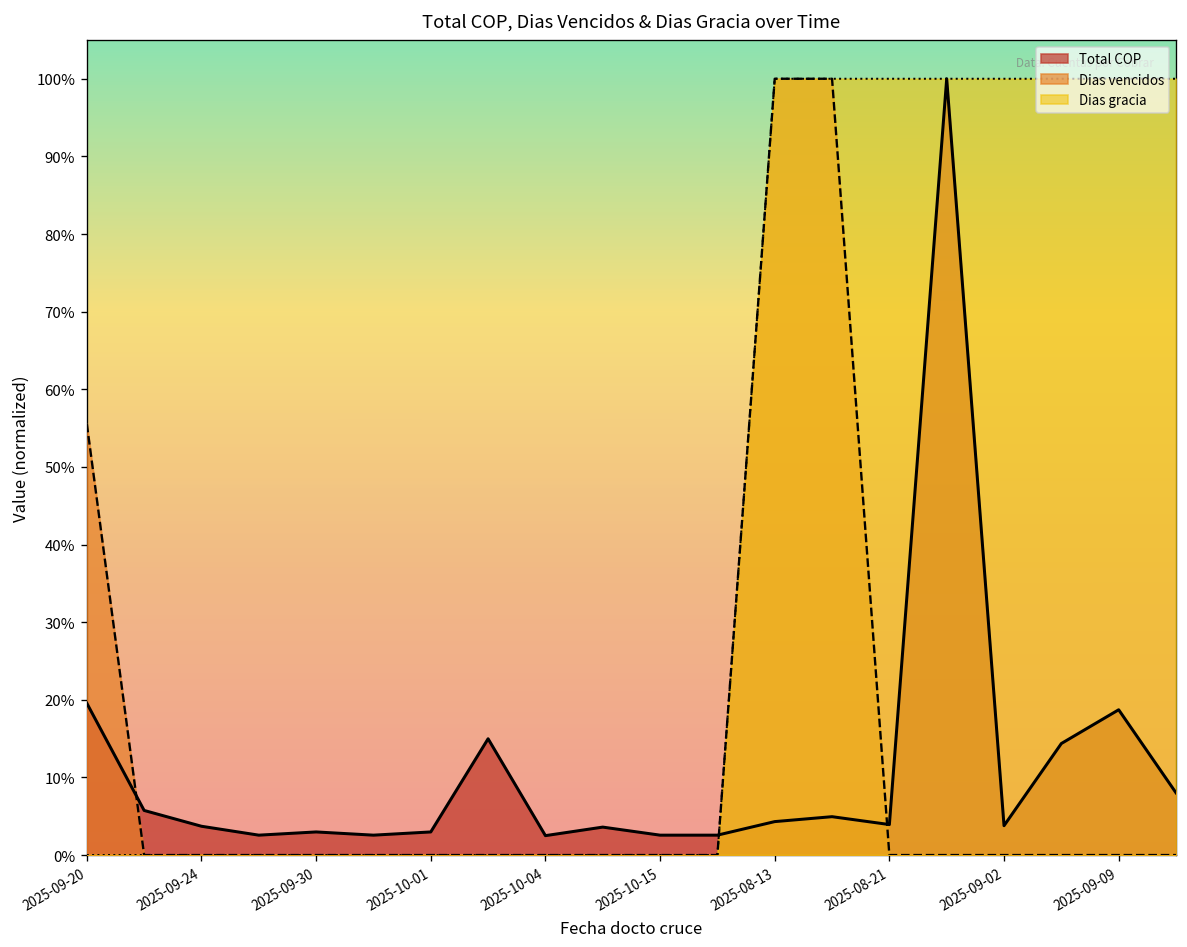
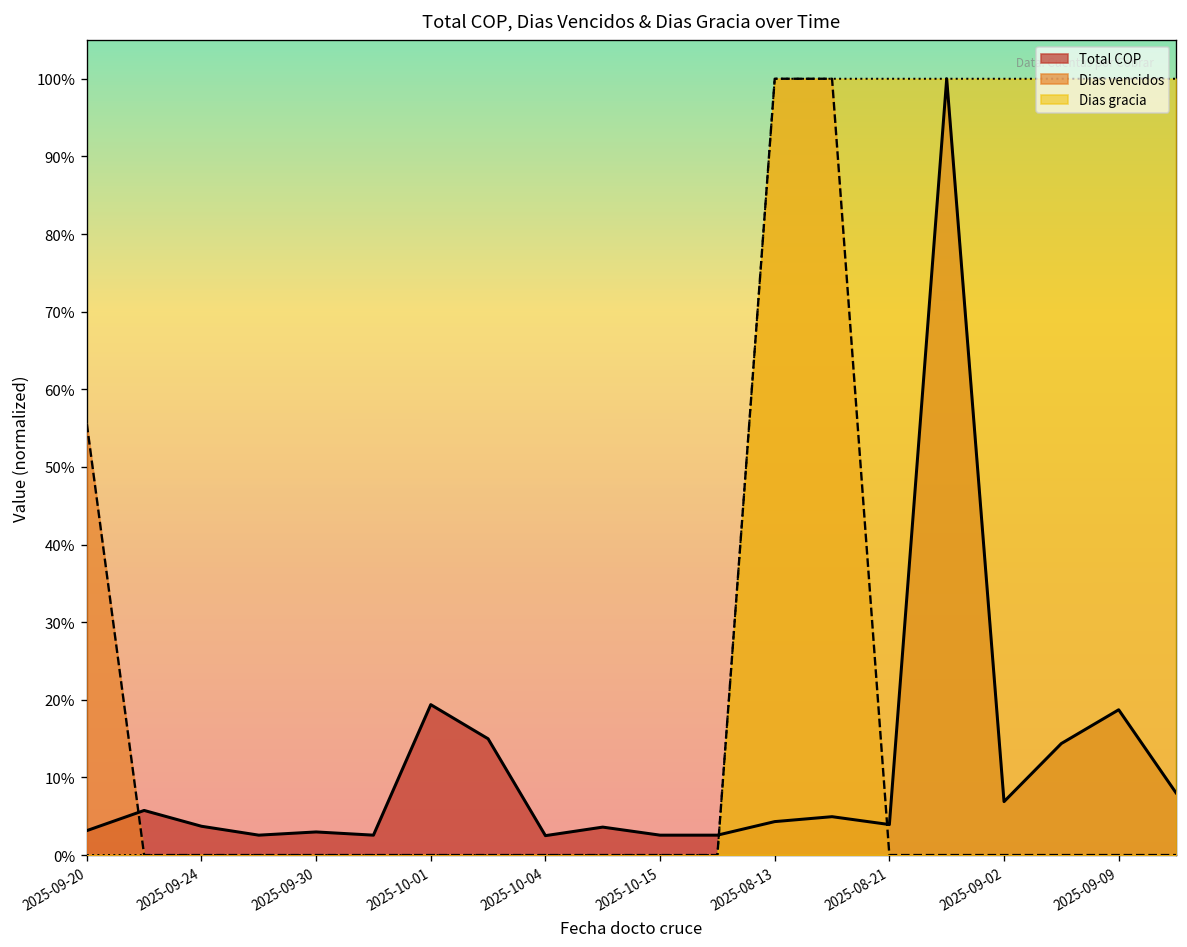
Total COP, 2025-09-20: 20% -> 3%
Total COP, 2025-10-01: 3% -> 19%
Total COP, 2025-09-02: 4% -> 7%
